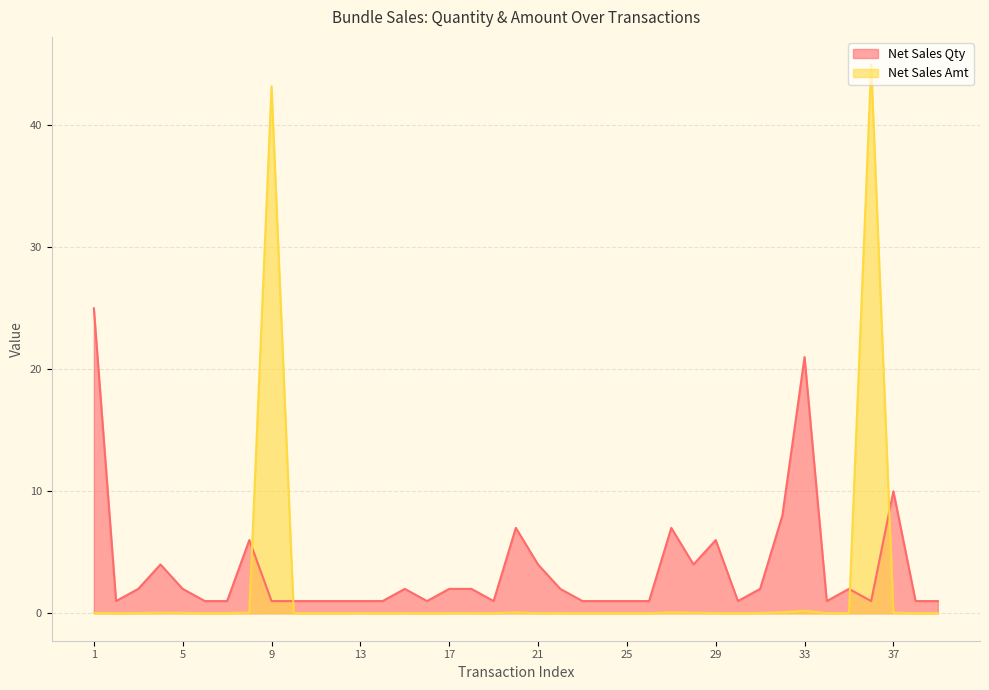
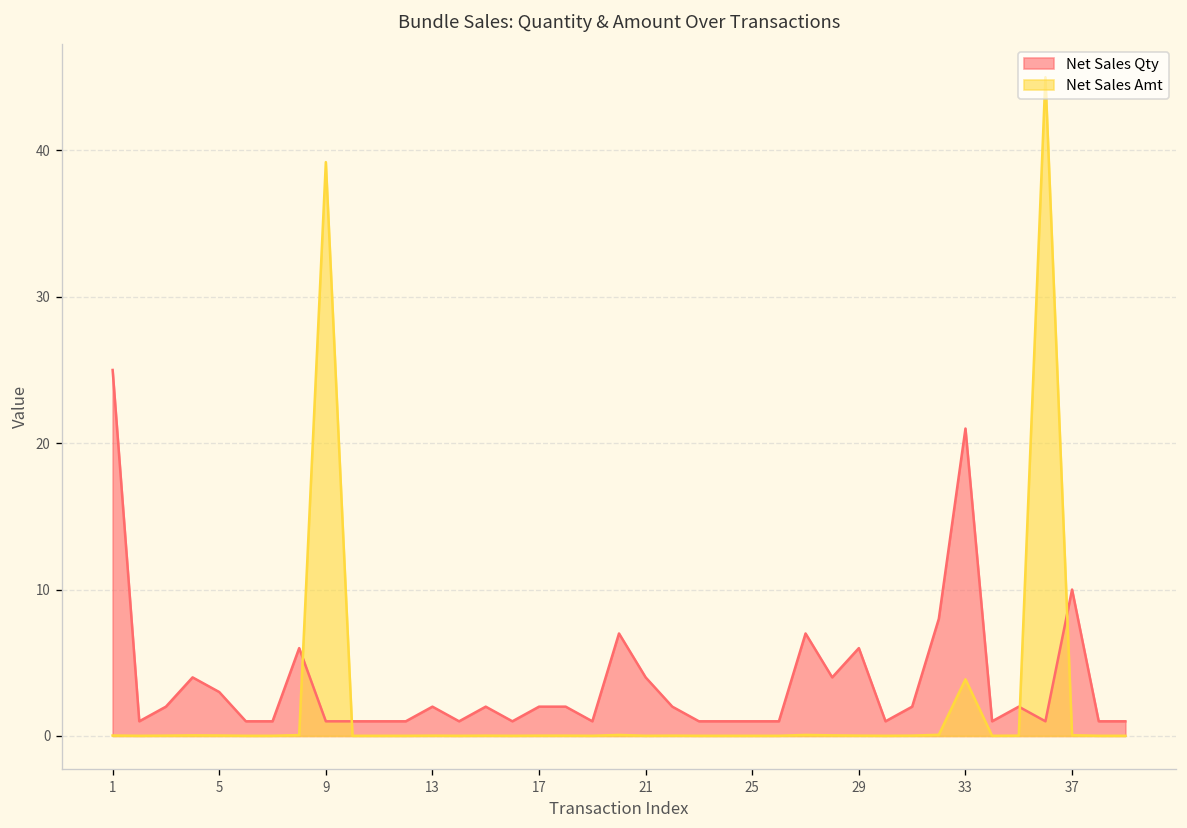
Net Sales Qty, 5: 2 -> 3
Net Sales Amt, 9: 43.2 -> 39.2
Net Sales Qty, 13: 1 -> 2
Net Sales Amt, 33: 0.2 -> 3.9
